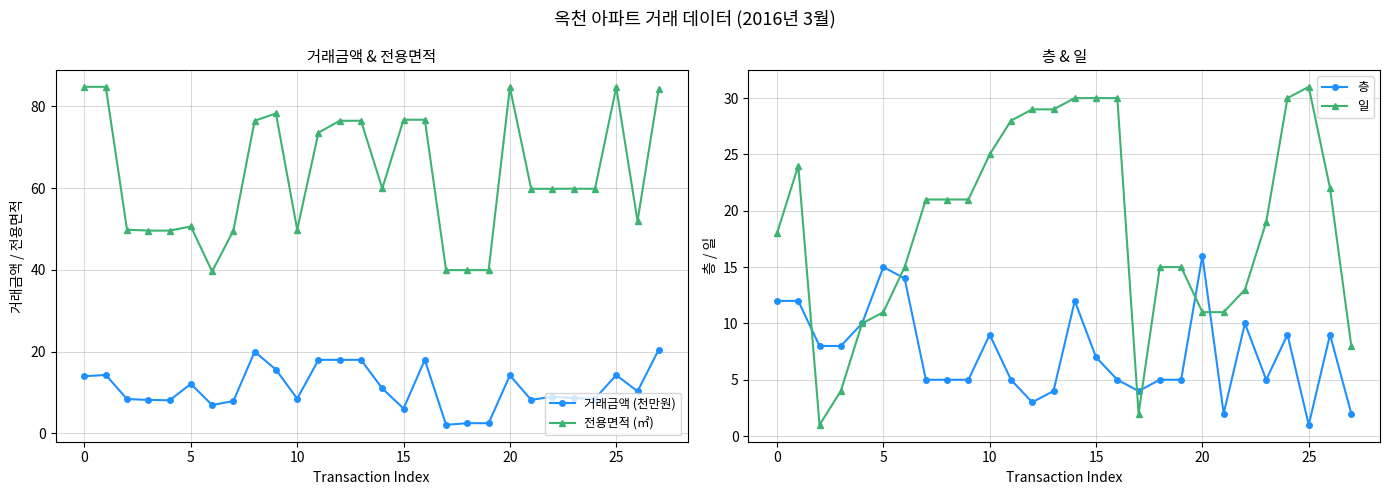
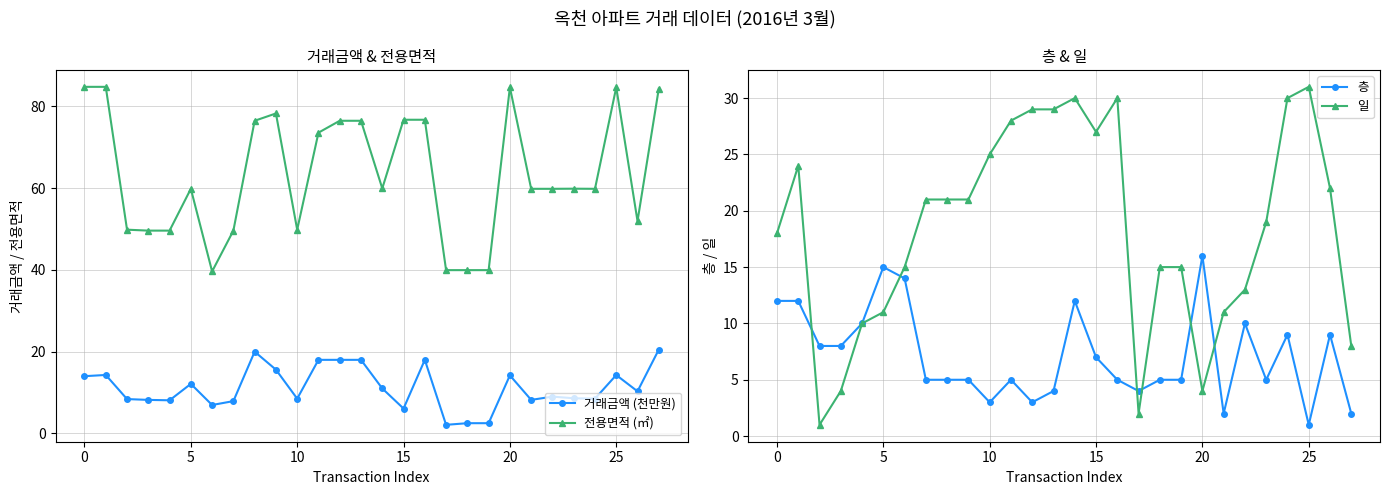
거래금액 & 전용면적, 전용면적 (㎡), 5: 51 -> 60
층 & 일, 층, 10: 9 -> 3
층 & 일, 일, 15: 30 -> 27
층 & 일, 일, 20: 11 -> 4
